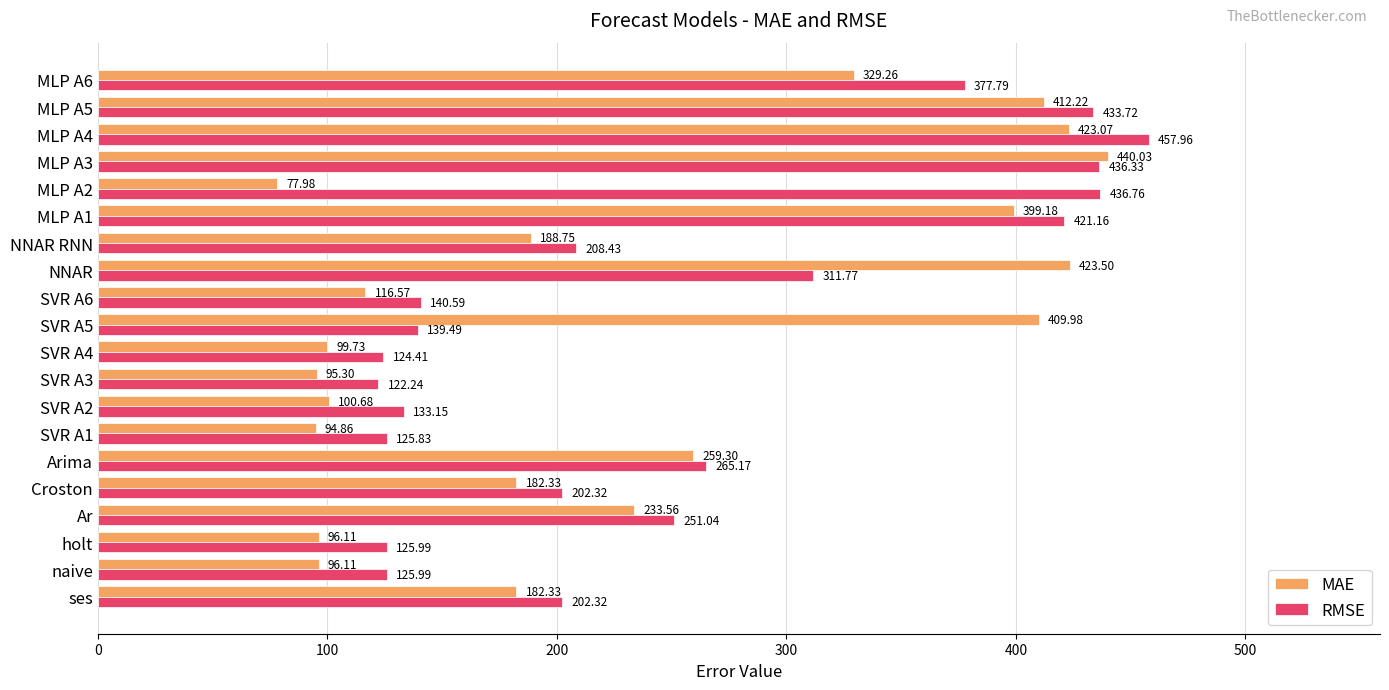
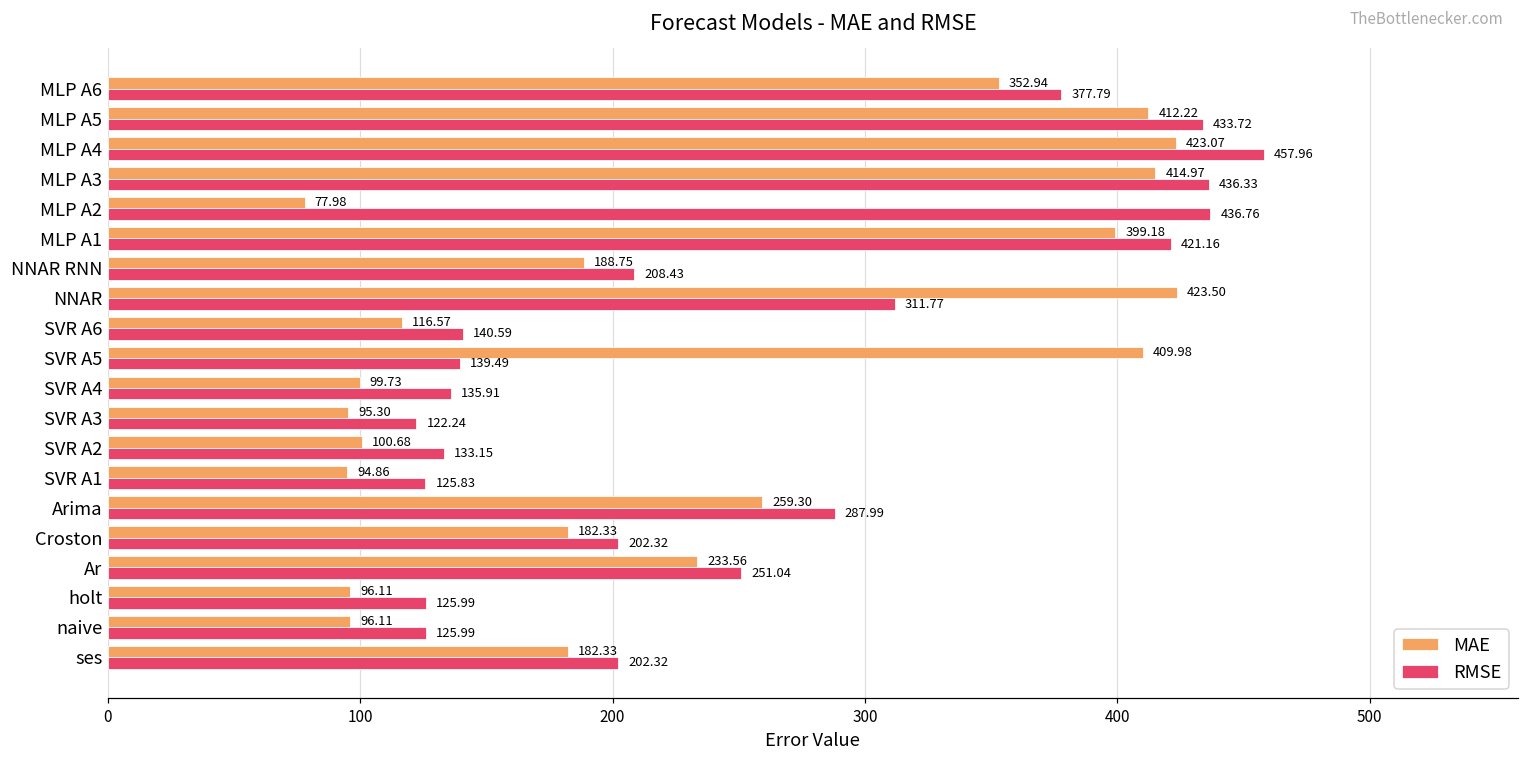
MAE, MLP A6: 329.26 -> 352.94
MAE, MLP A3: 440.03 -> 414.97
RMSE, SVR A4: 124.41 -> 135.91
RMSE, Arima: 265.17 -> 287.99
